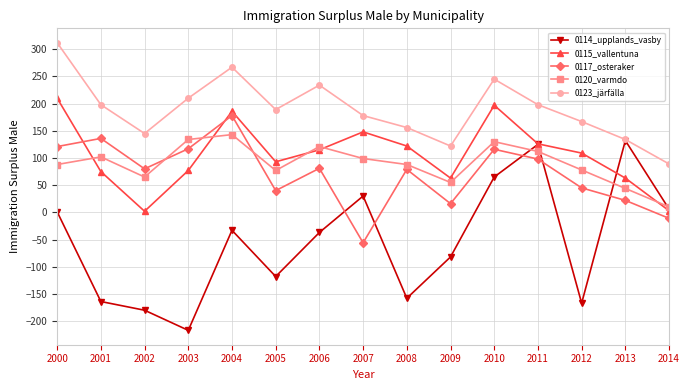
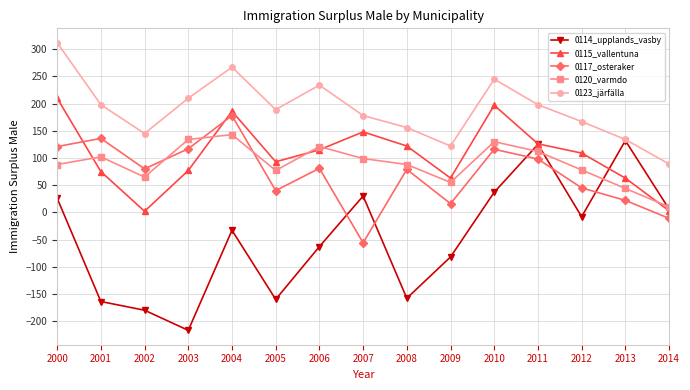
0114_upplands_vasby, 2000: 0 -> 30
0114_upplands_vasby, 2005: -120 -> -160
0114_upplands_vasby, 2006: -40 -> -60
0114_upplands_vasby, 2010: 70 -> 40
0114_upplands_vasby, 2012: -170 -> -10
